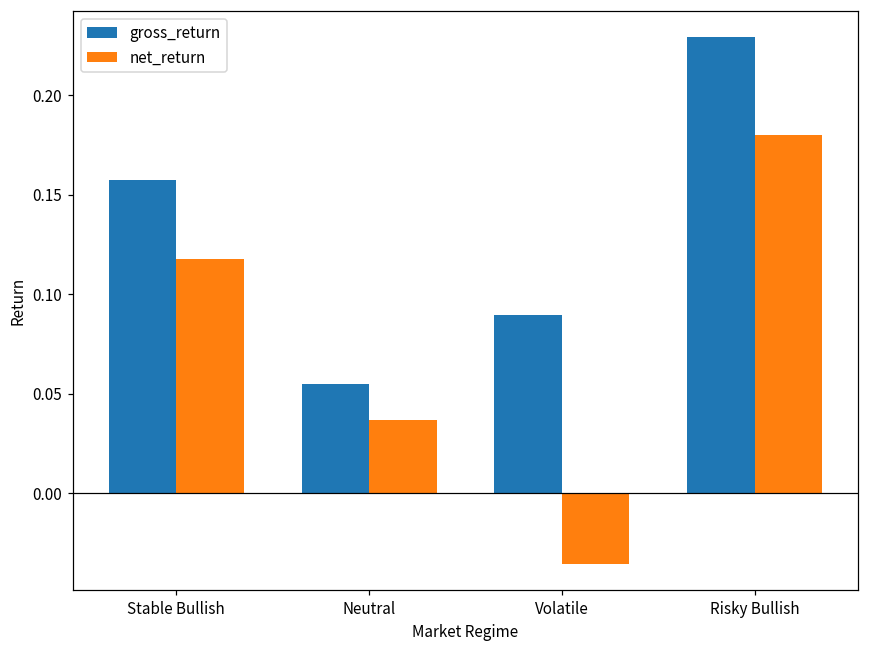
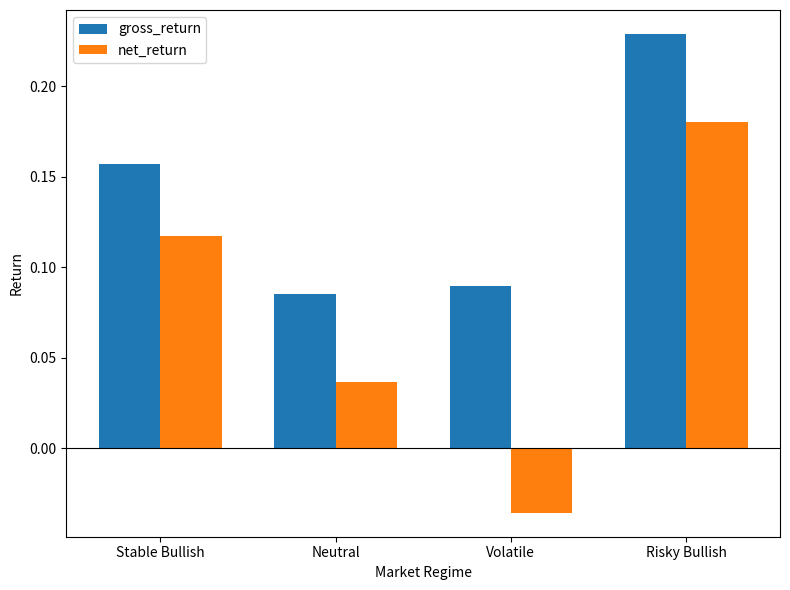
gross_return, Neutral: 0.055 -> 0.085
